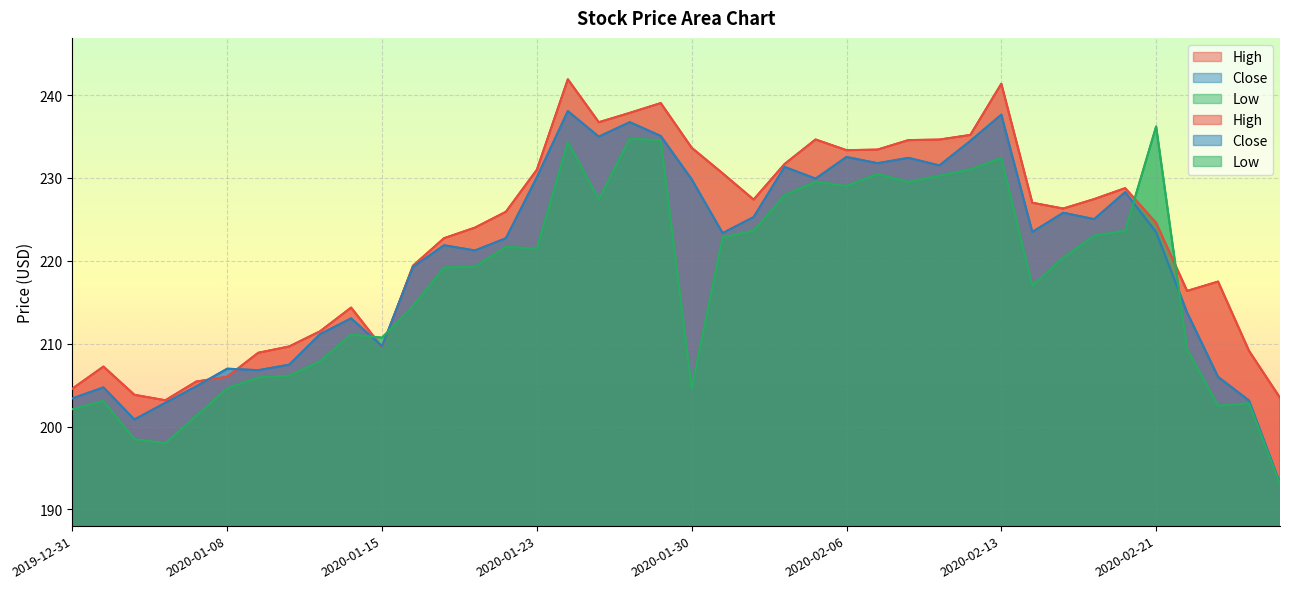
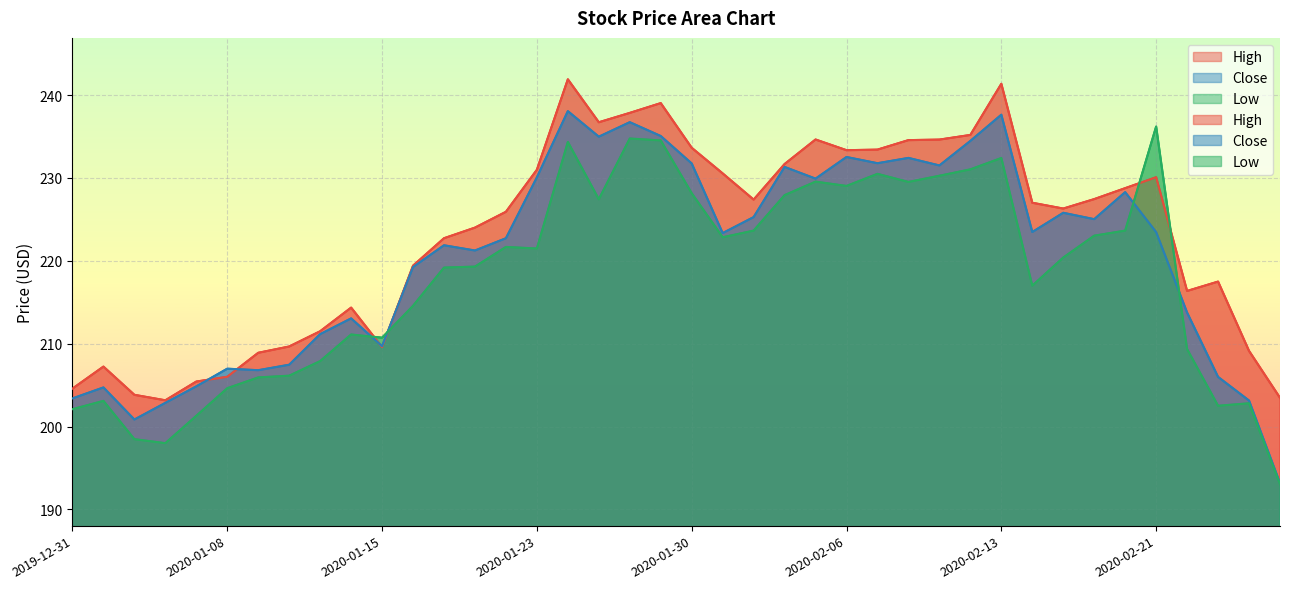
Close, 2020-01-30: 230 -> 232
Low, 2020-01-30: 205 -> 228
High, 2020-02-21: 225 -> 230
